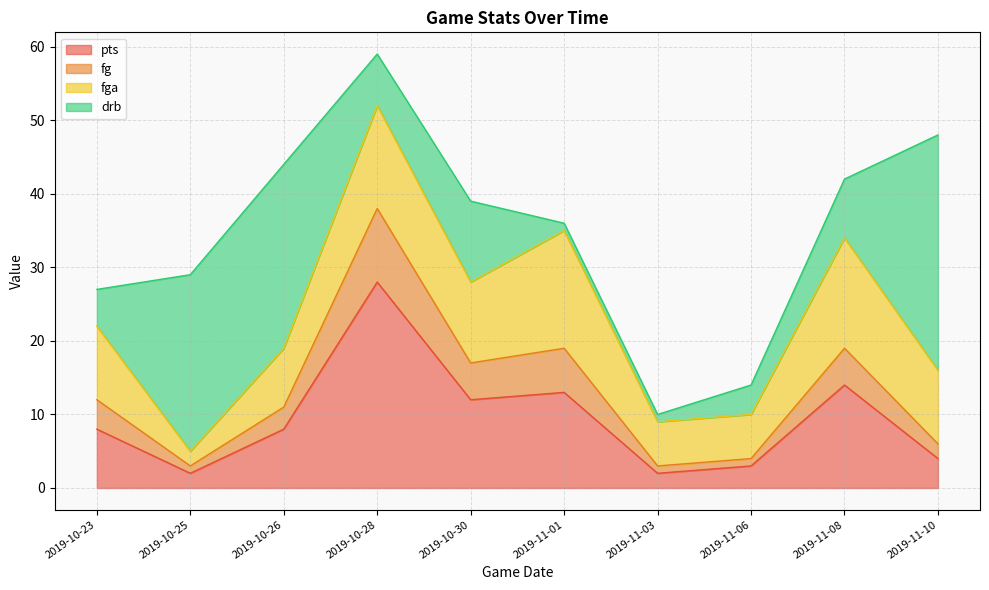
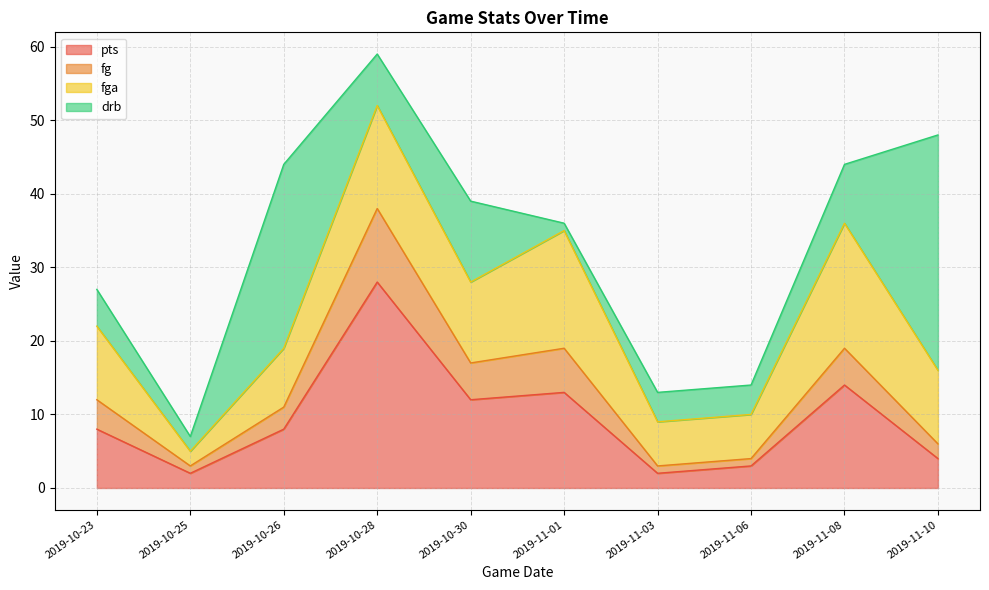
drb, 2019-10-25: 24 -> 2
drb, 2019-11-03: 1 -> 4
fga, 2019-11-08: 15 -> 17
